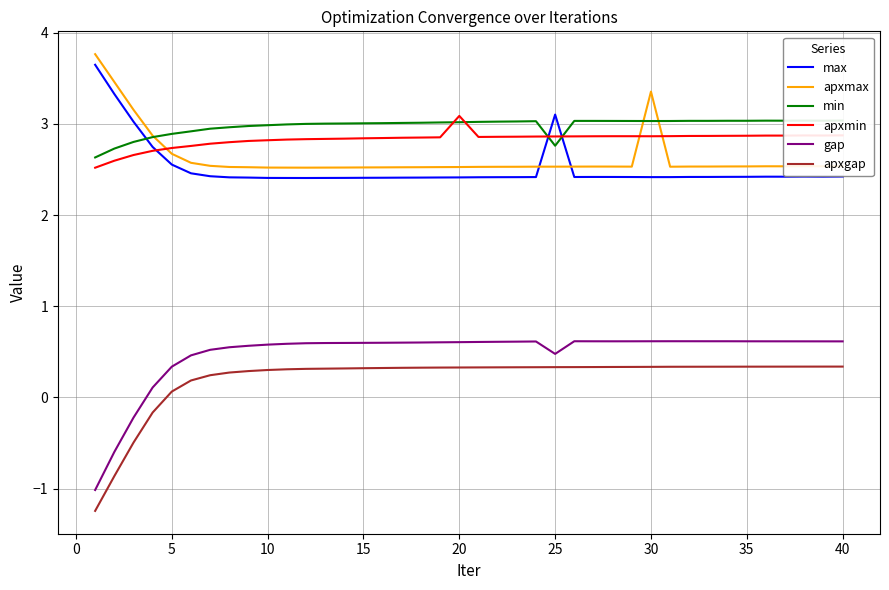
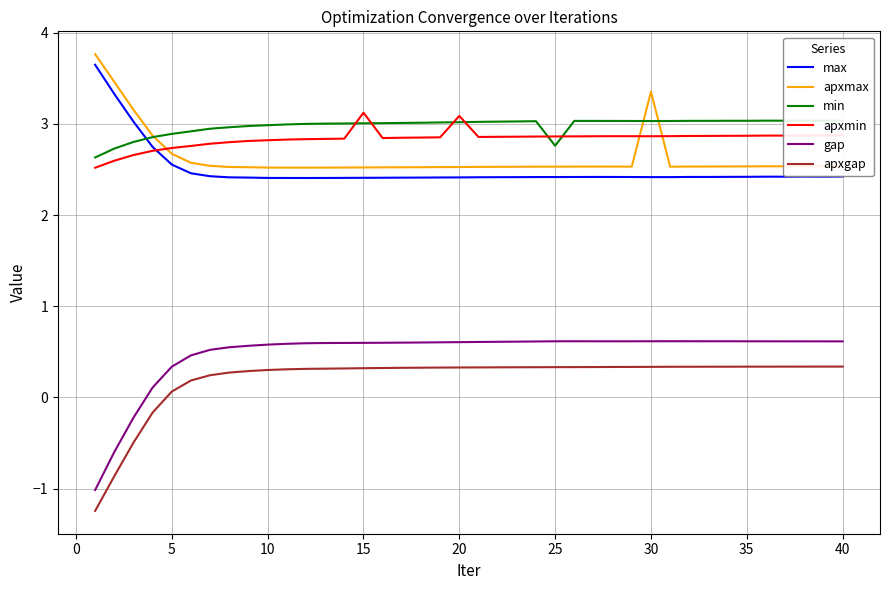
apxmin, 15: 2.8 -> 3.1
max, 25: 3.1 -> 2.4
gap, 25: 0.5 -> 0.6
